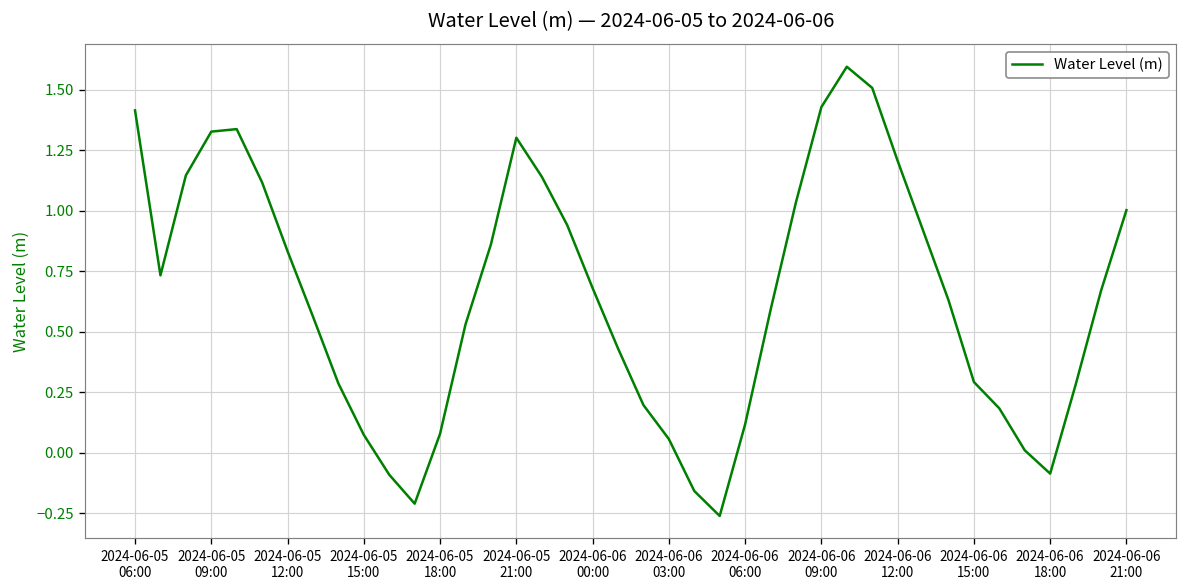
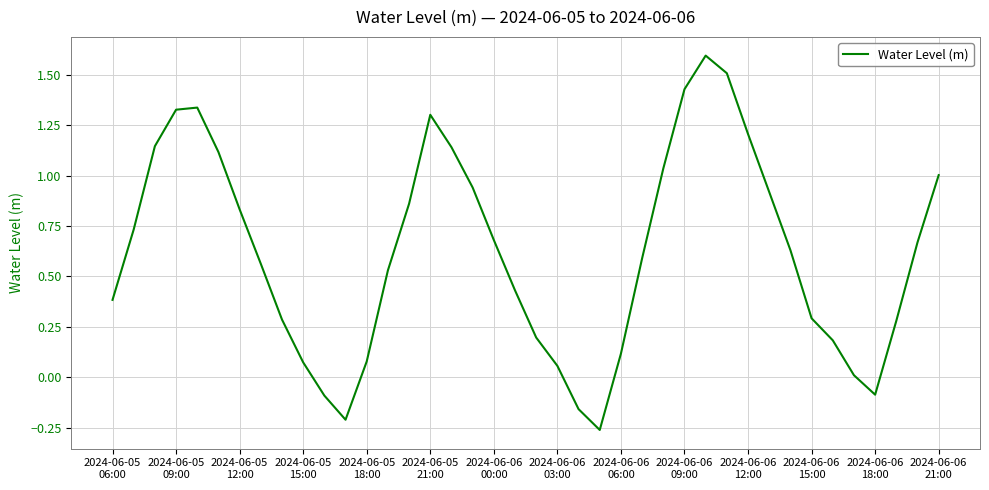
2024-06-05 06:00: 1.42 -> 0.38
